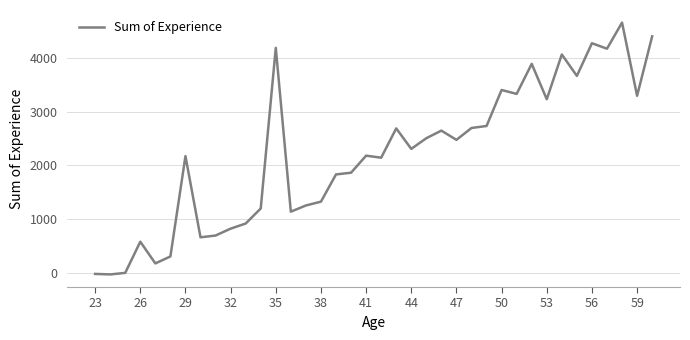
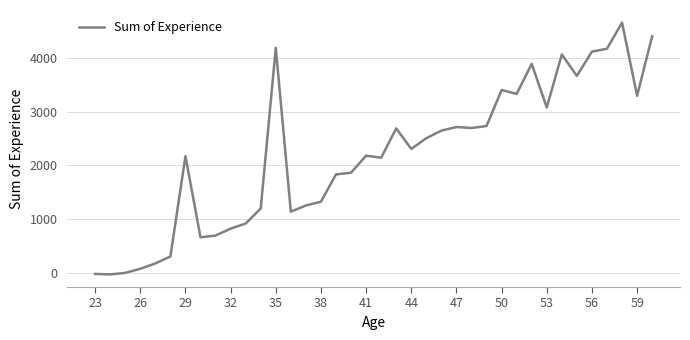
26: 600 -> 100
47: 2500 -> 2700
53: 3200 -> 3100
56: 4300 -> 4100
